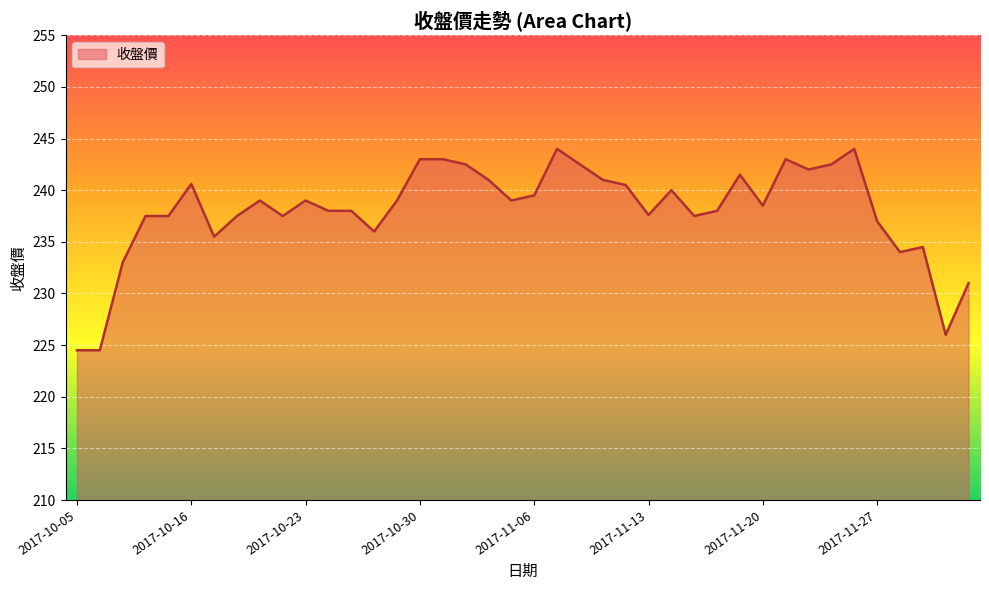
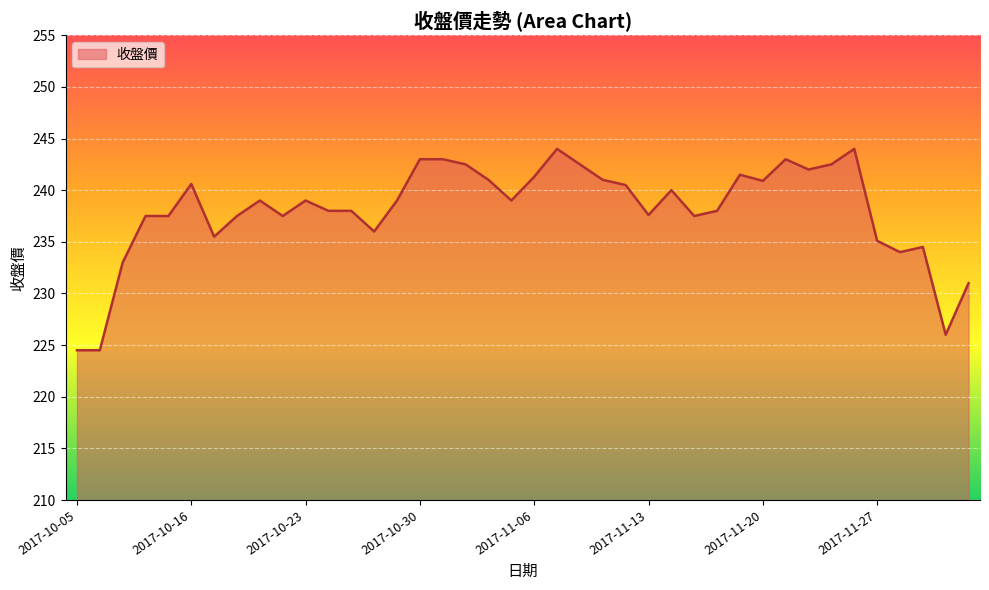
2017-11-06: 239.5 -> 241.3
2017-11-20: 238.5 -> 240.9
2017-11-27: 237.0 -> 235.1
